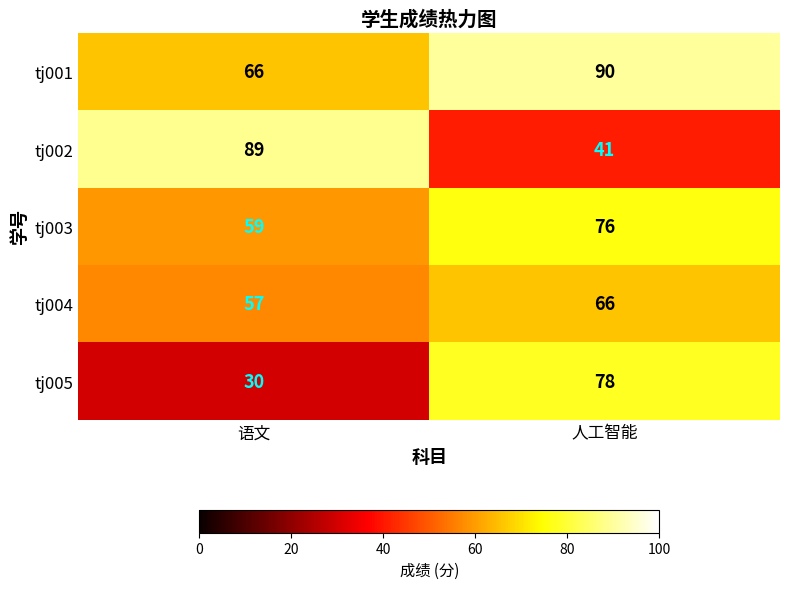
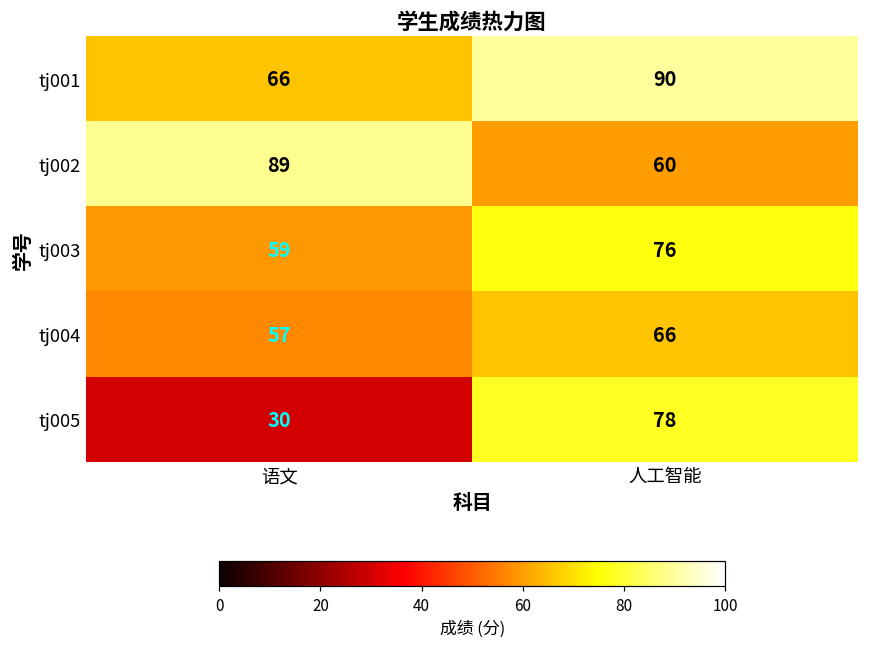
tj002, 人工智能: 41 -> 60
